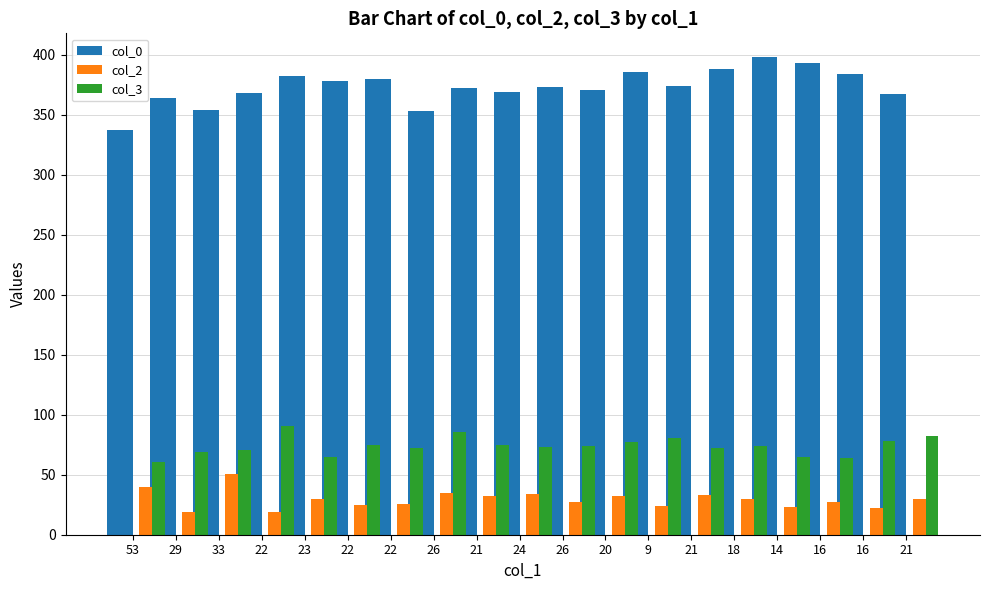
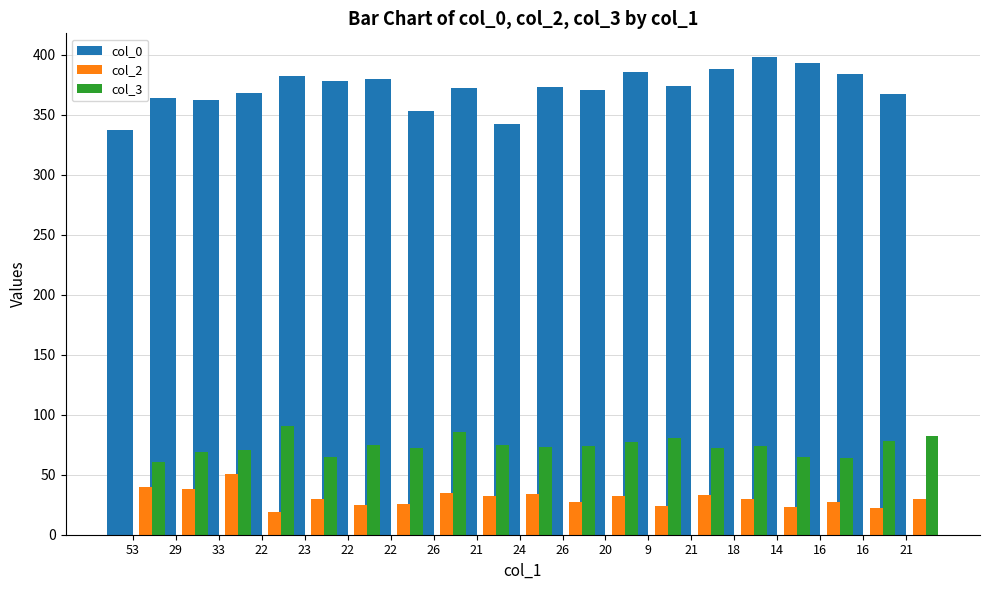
col_2, 29: 19 -> 38
col_0, 33: 354 -> 362
col_0, 24: 369 -> 342
